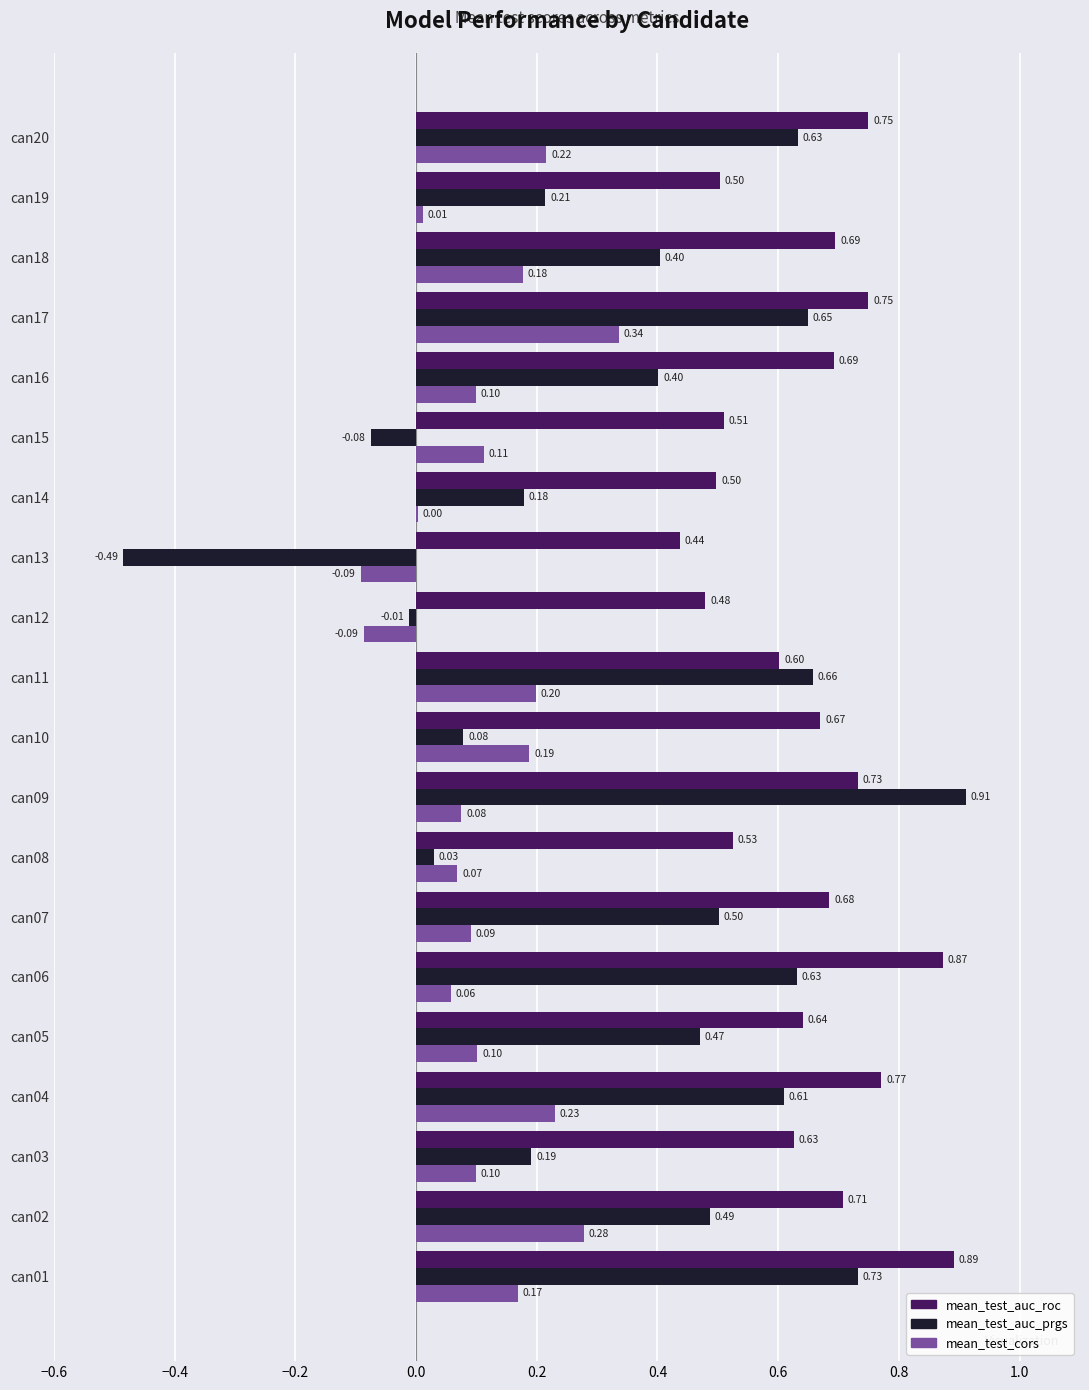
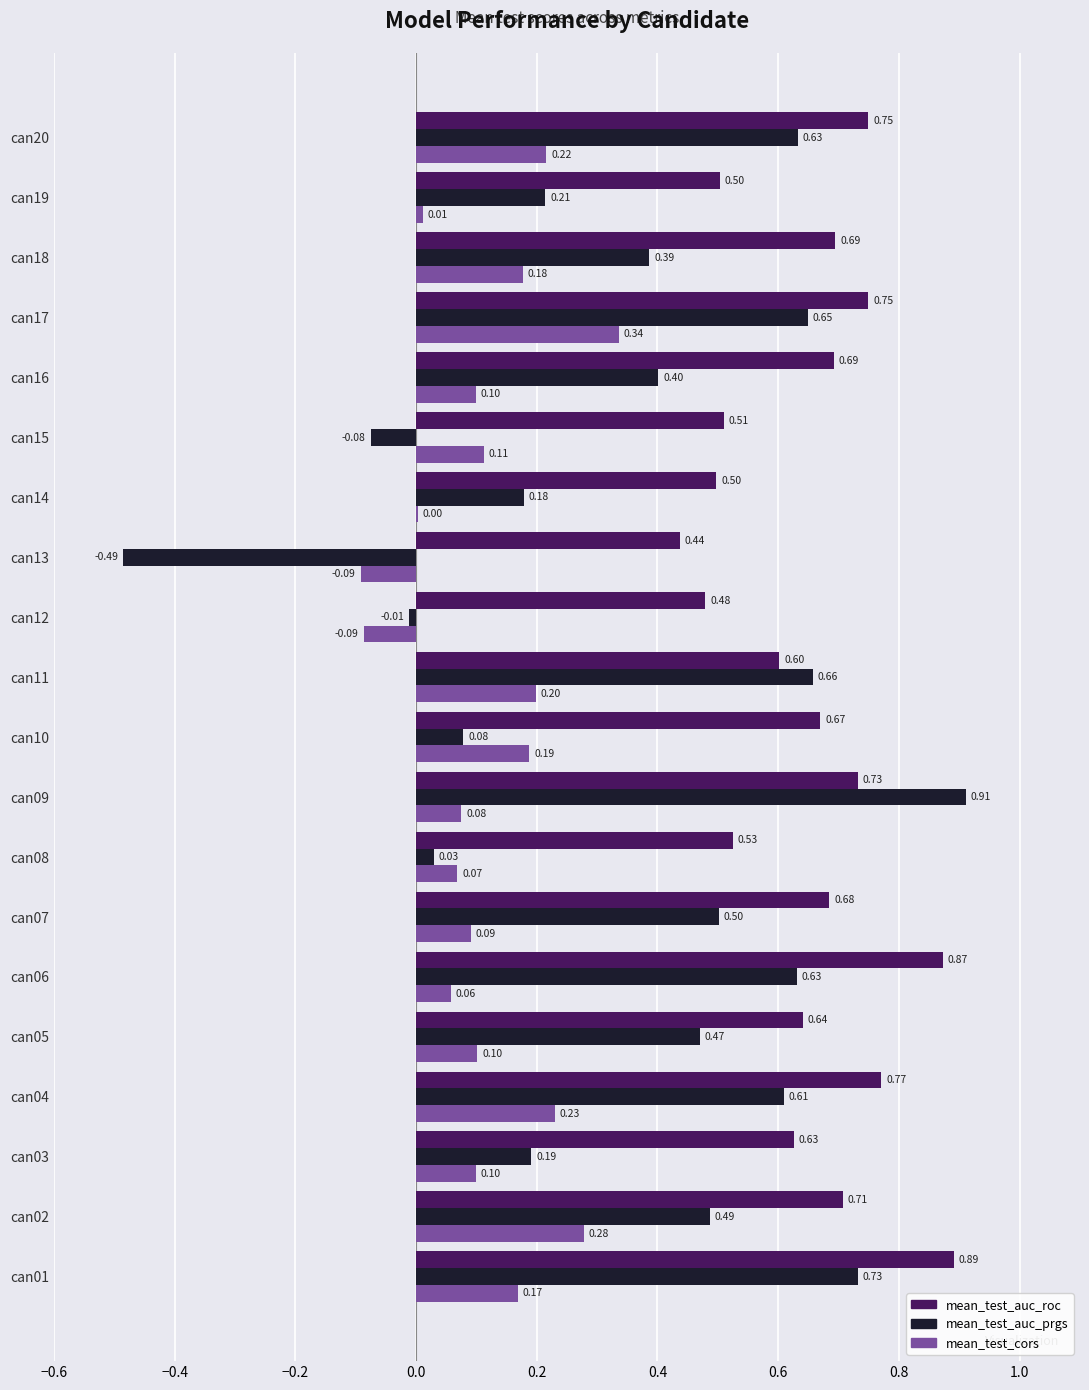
mean_test_auc_prgs, can18: 0.40 -> 0.39
